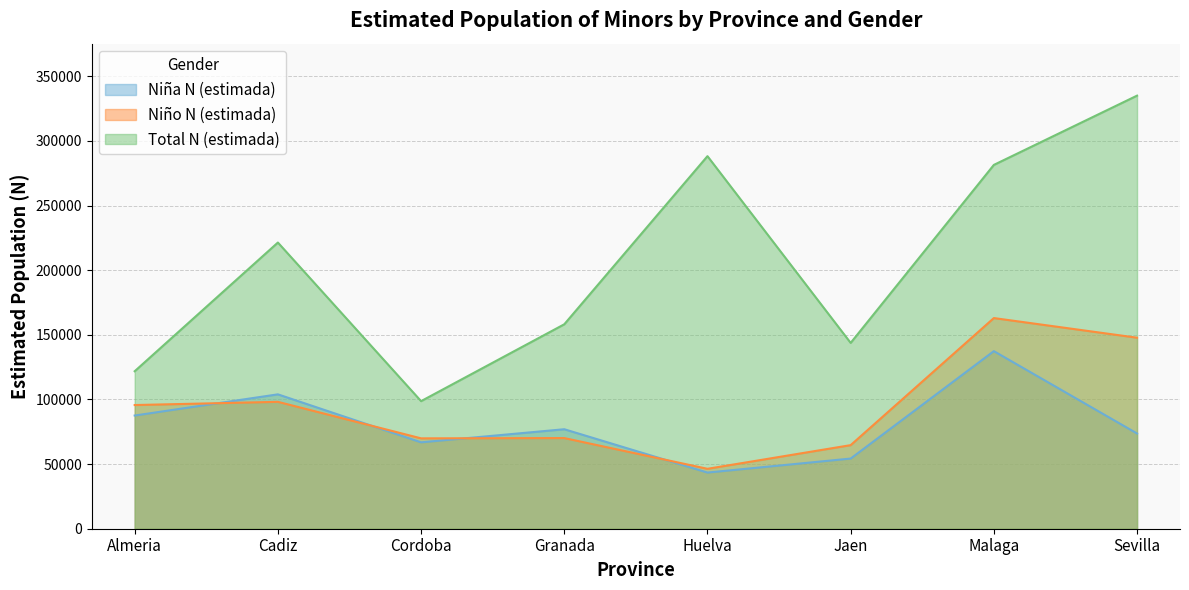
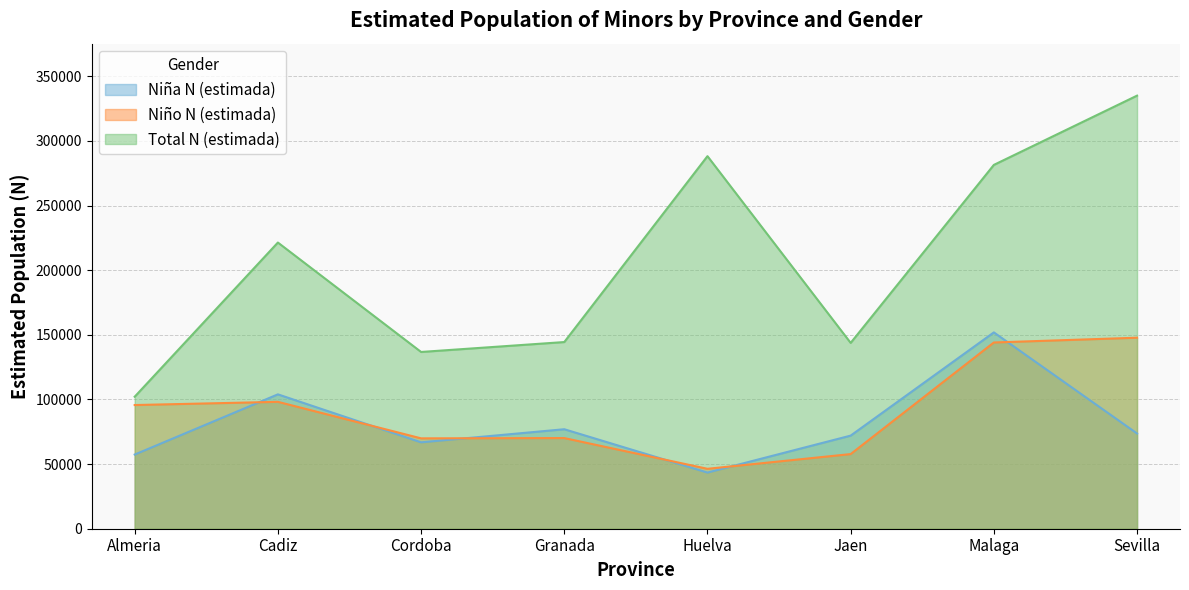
Niña N (estimada), Almeria: 88000 -> 57000
Total N (estimada), Almeria: 122000 -> 102000
Total N (estimada), Cordoba: 99000 -> 137000
Total N (estimada), Granada: 158000 -> 144000
Niña N (estimada), Jaen: 54000 -> 72000
Niño N (estimada), Jaen: 65000 -> 58000
Niña N (estimada), Malaga: 137000 -> 152000
Niño N (estimada), Malaga: 163000 -> 144000
